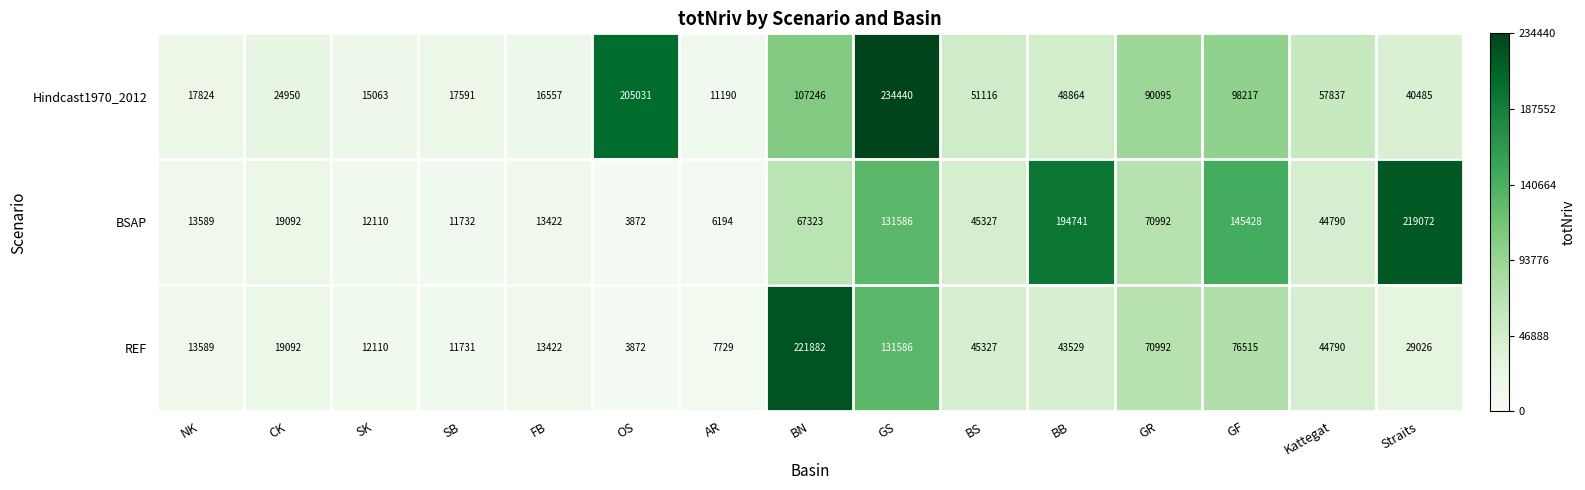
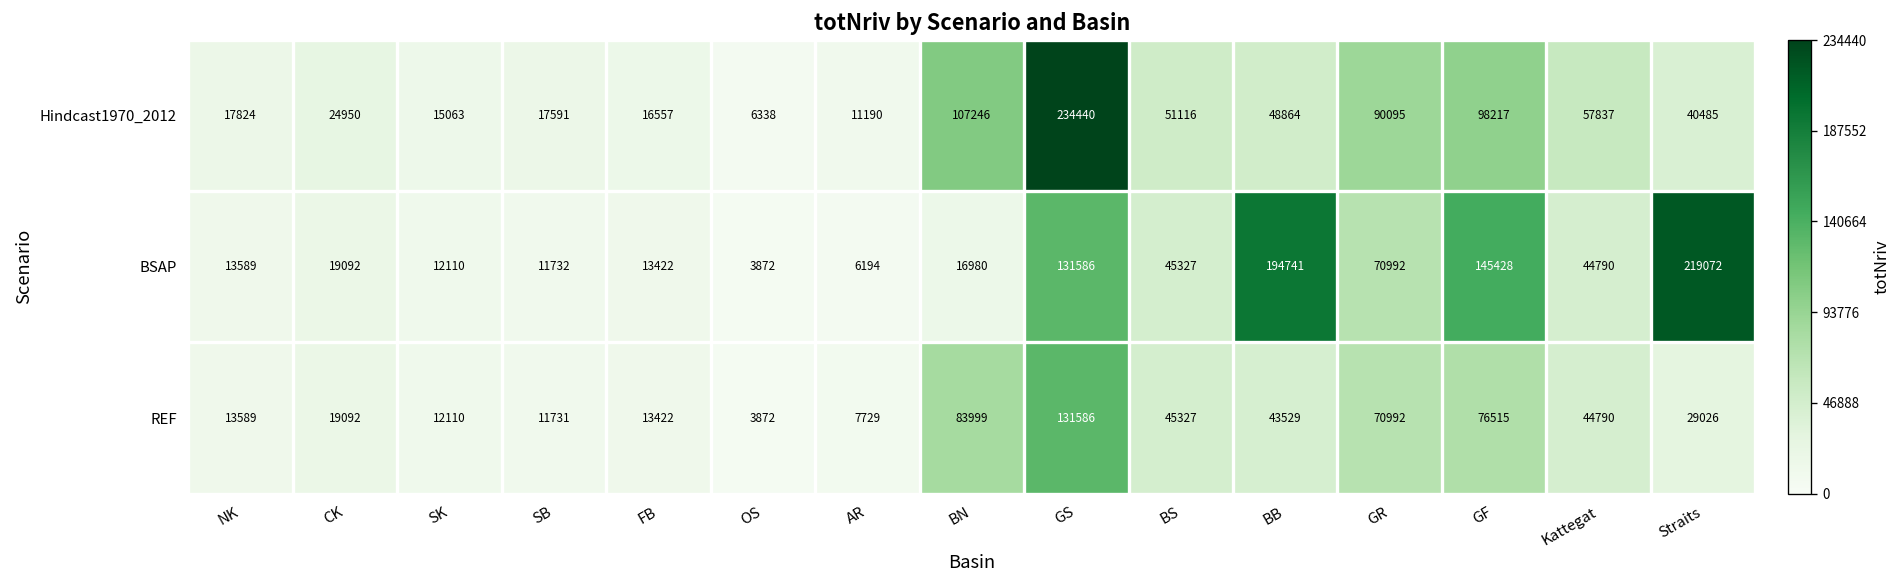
Hindcast1970_2012, OS: 205031 -> 6338
BSAP, BN: 67323 -> 16980
REF, BN: 221882 -> 83999
